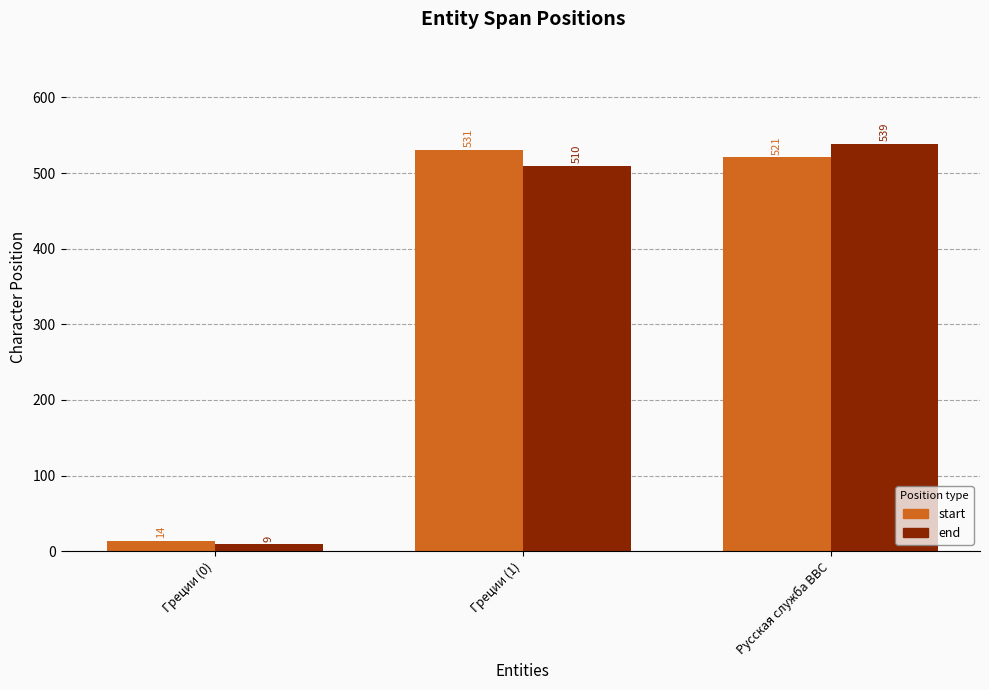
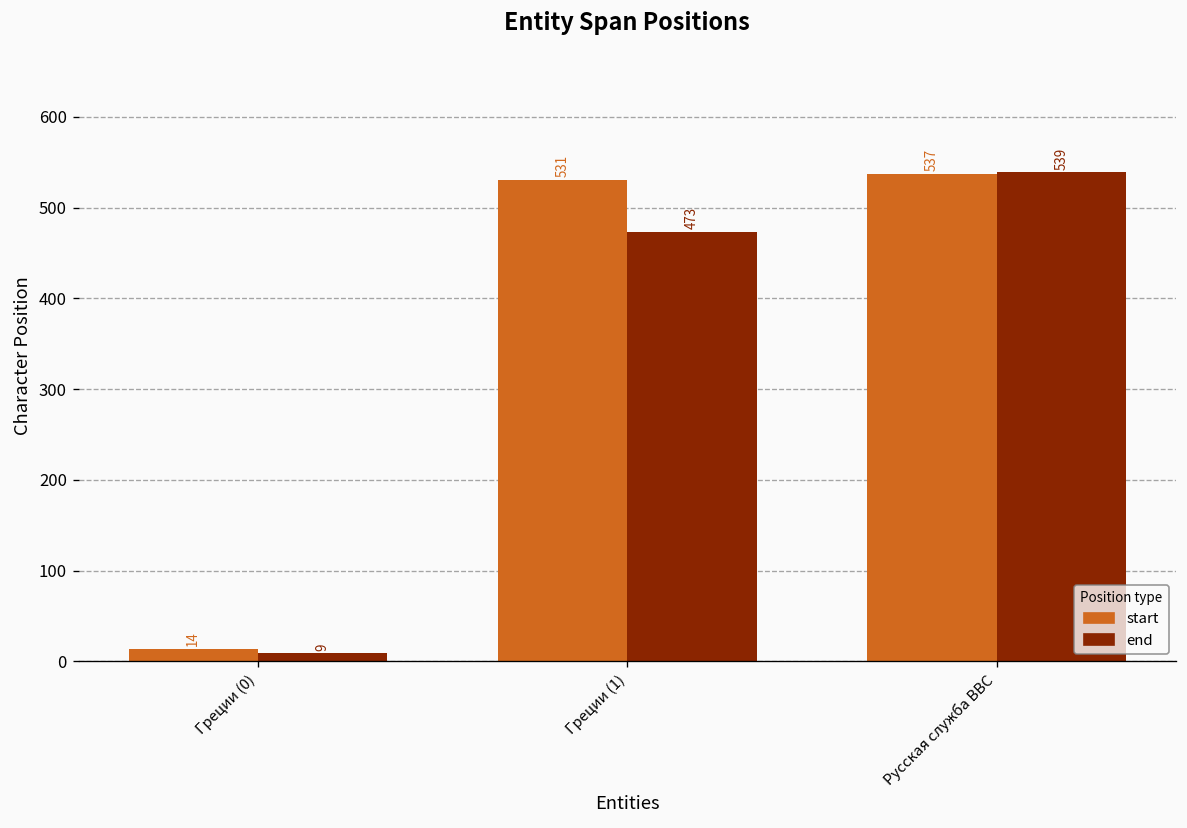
end, Греции (1): 510 -> 473
start, Русская служба BBC: 521 -> 537
